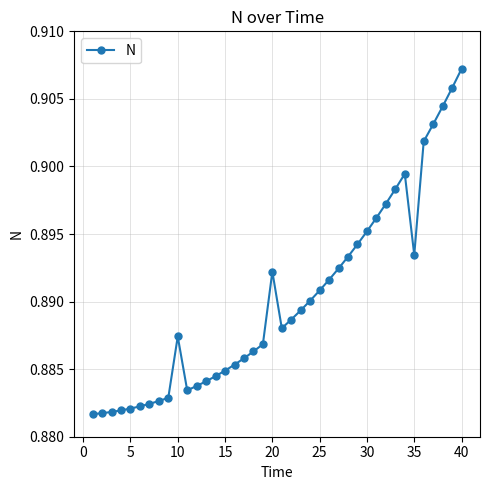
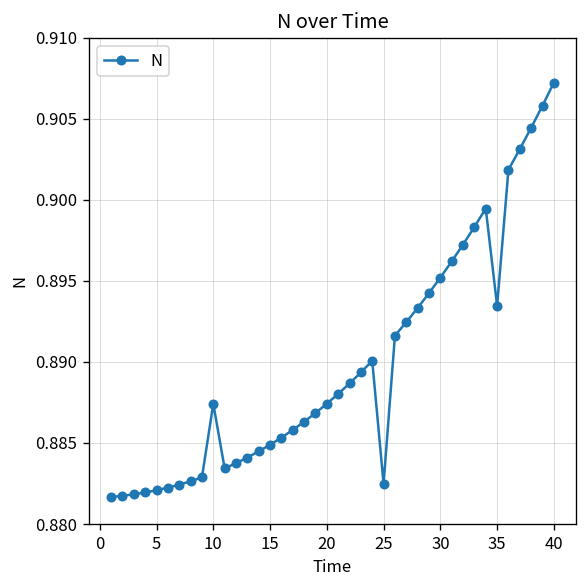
20: 0.8922 -> 0.8874
25: 0.8908 -> 0.8825
